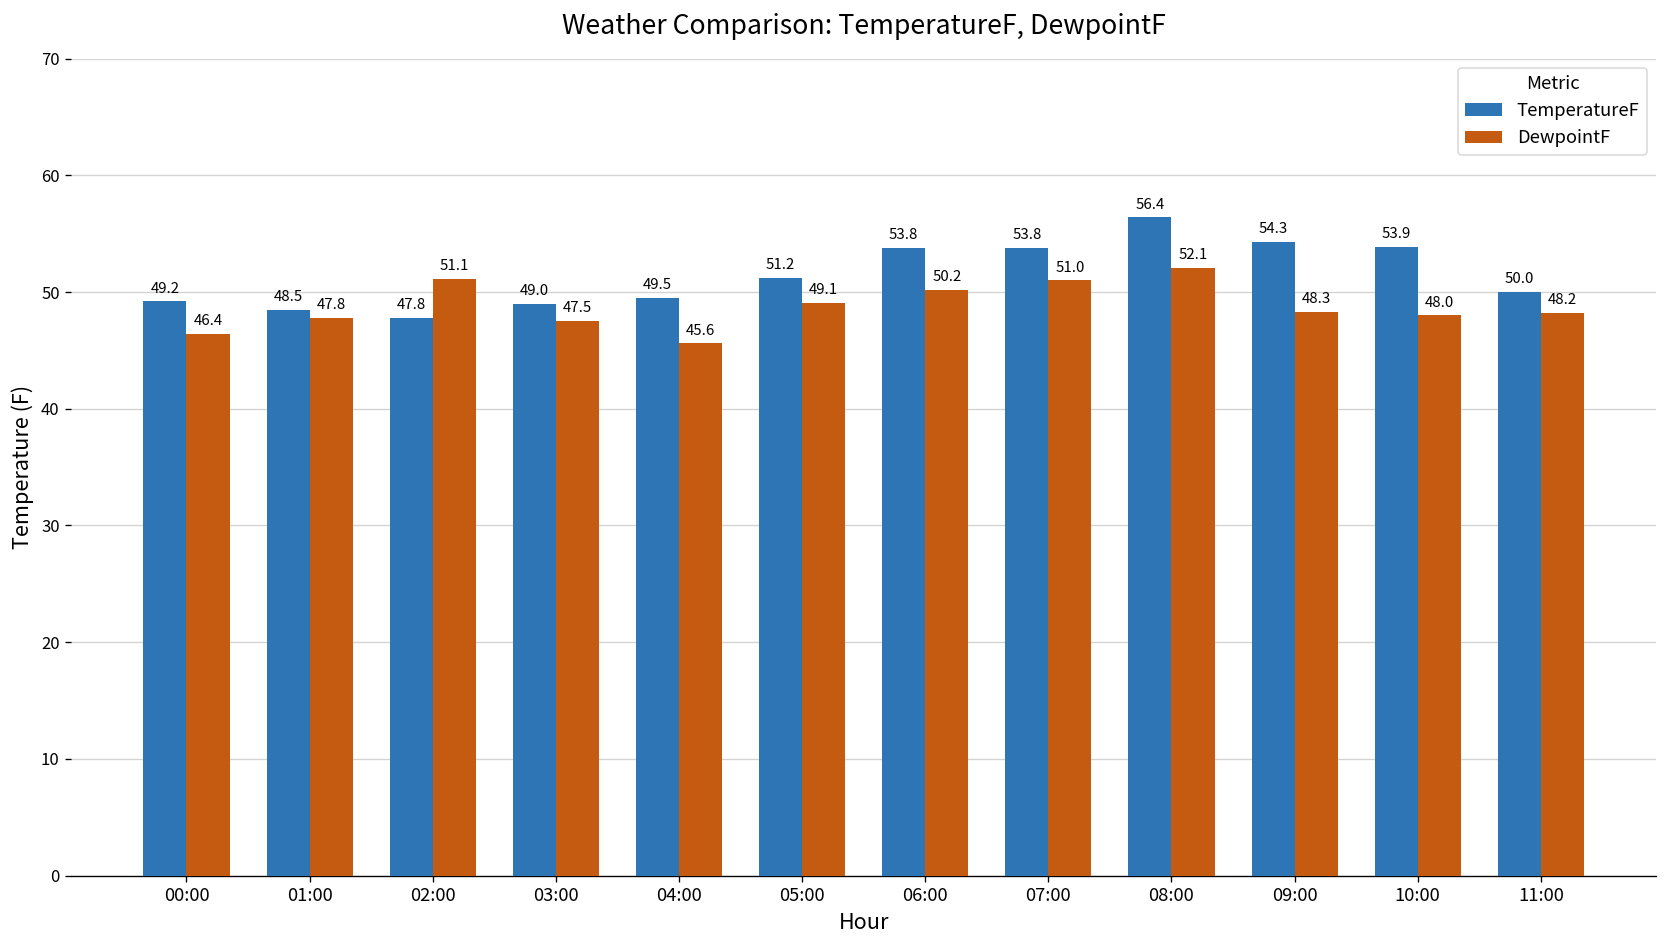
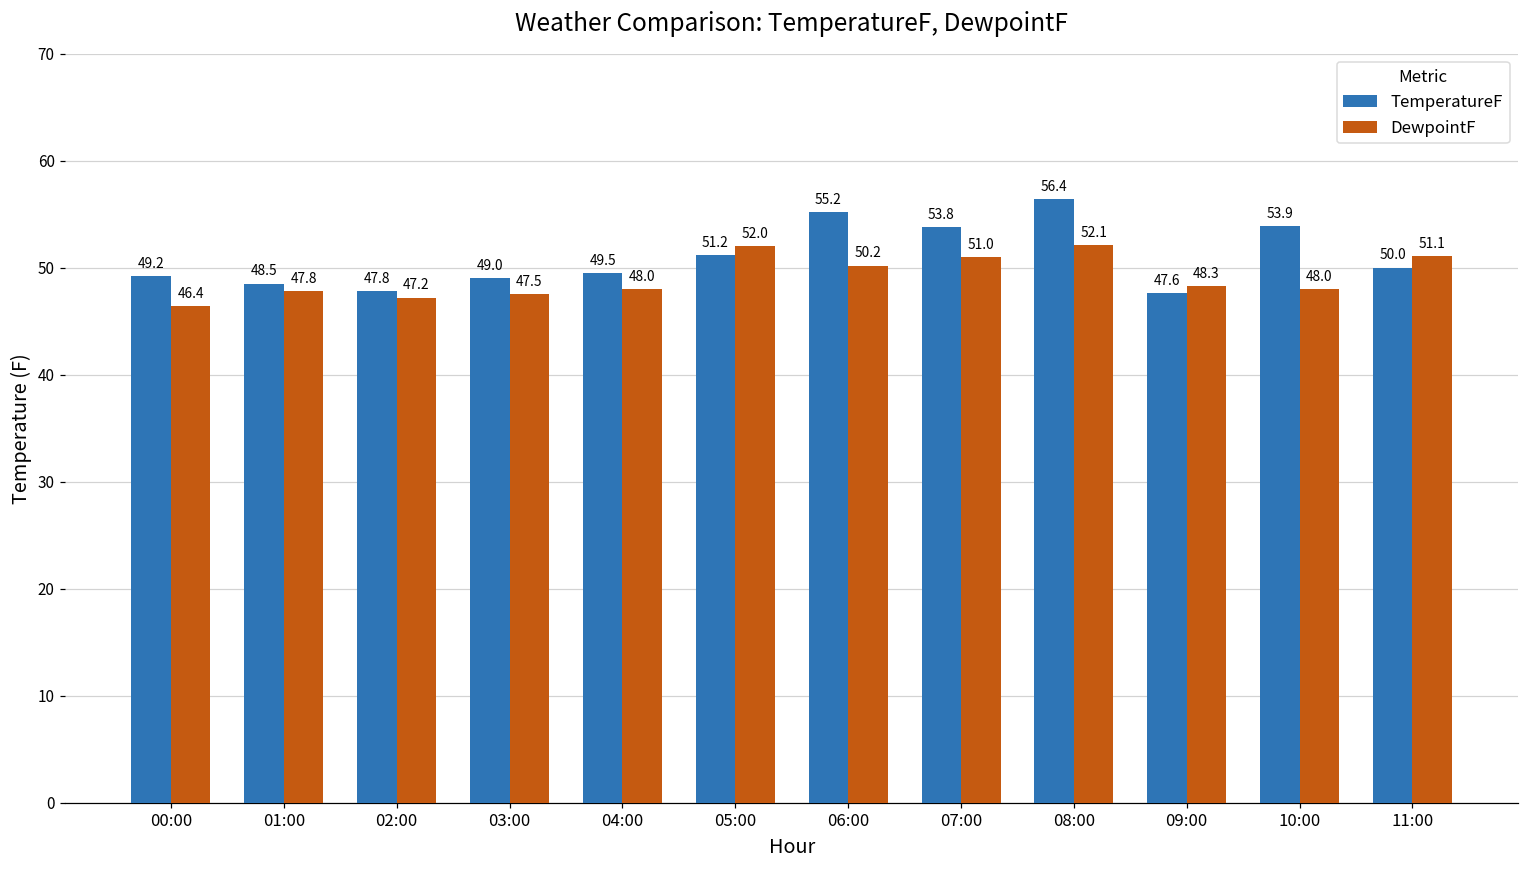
DewpointF, 02:00: 51.1 -> 47.2
DewpointF, 04:00: 45.6 -> 48.0
DewpointF, 05:00: 49.1 -> 52.0
TemperatureF, 06:00: 53.8 -> 55.2
TemperatureF, 09:00: 54.3 -> 47.6
DewpointF, 11:00: 48.2 -> 51.1
